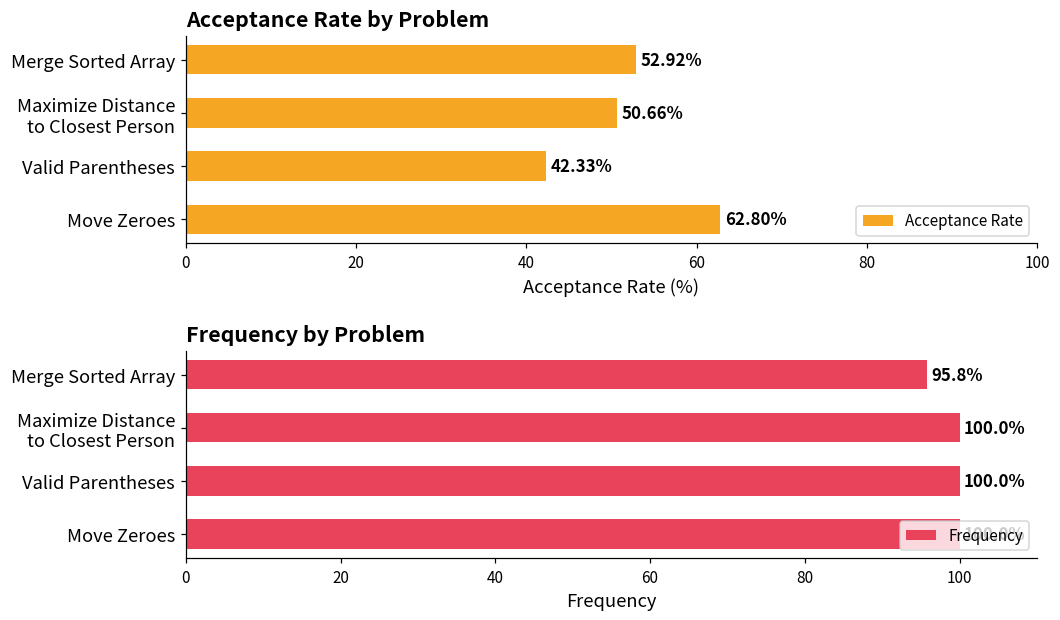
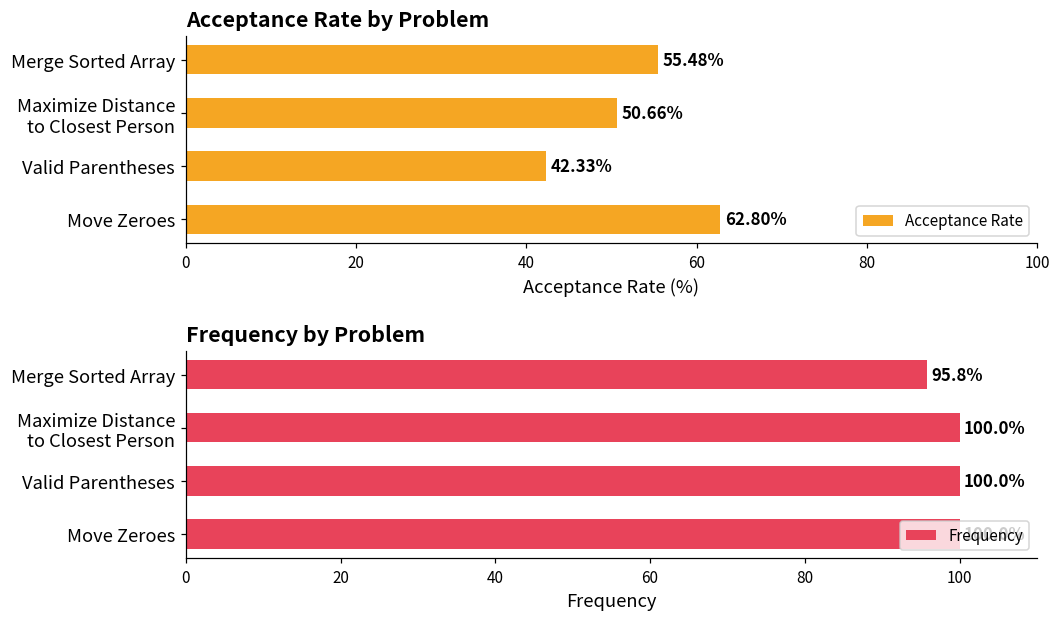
Acceptance Rate by Problem, Merge Sorted Array: 52.92% -> 55.48%
